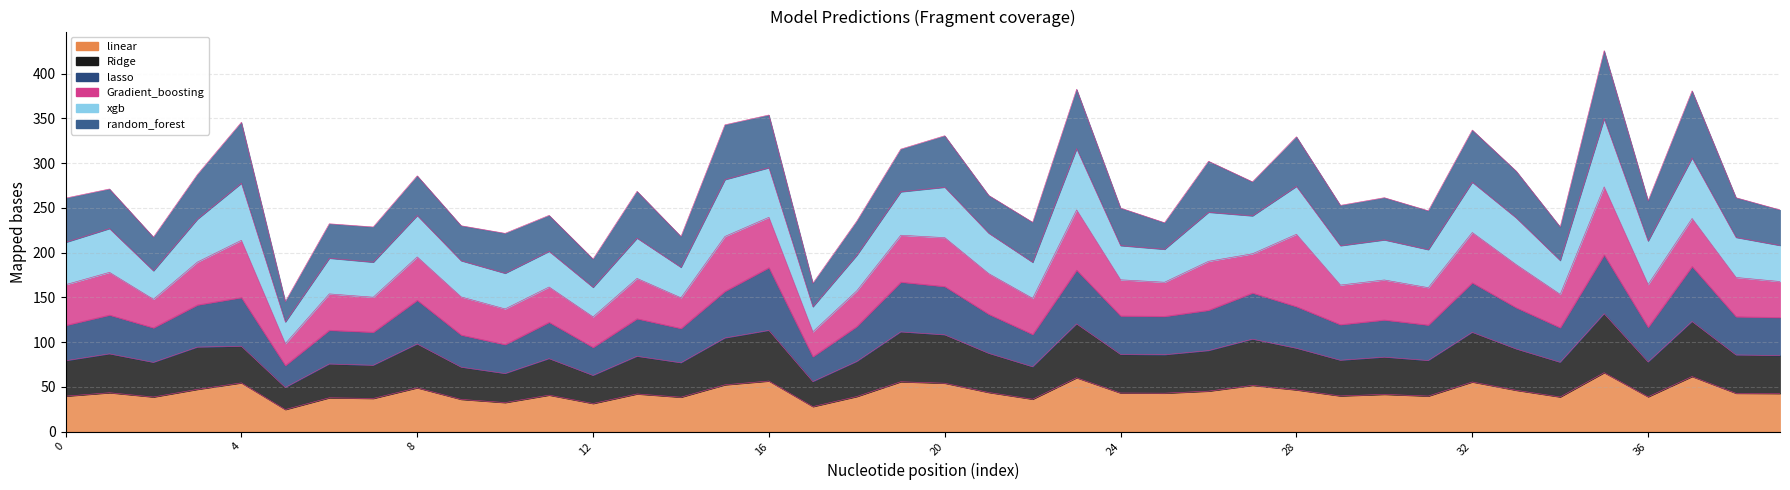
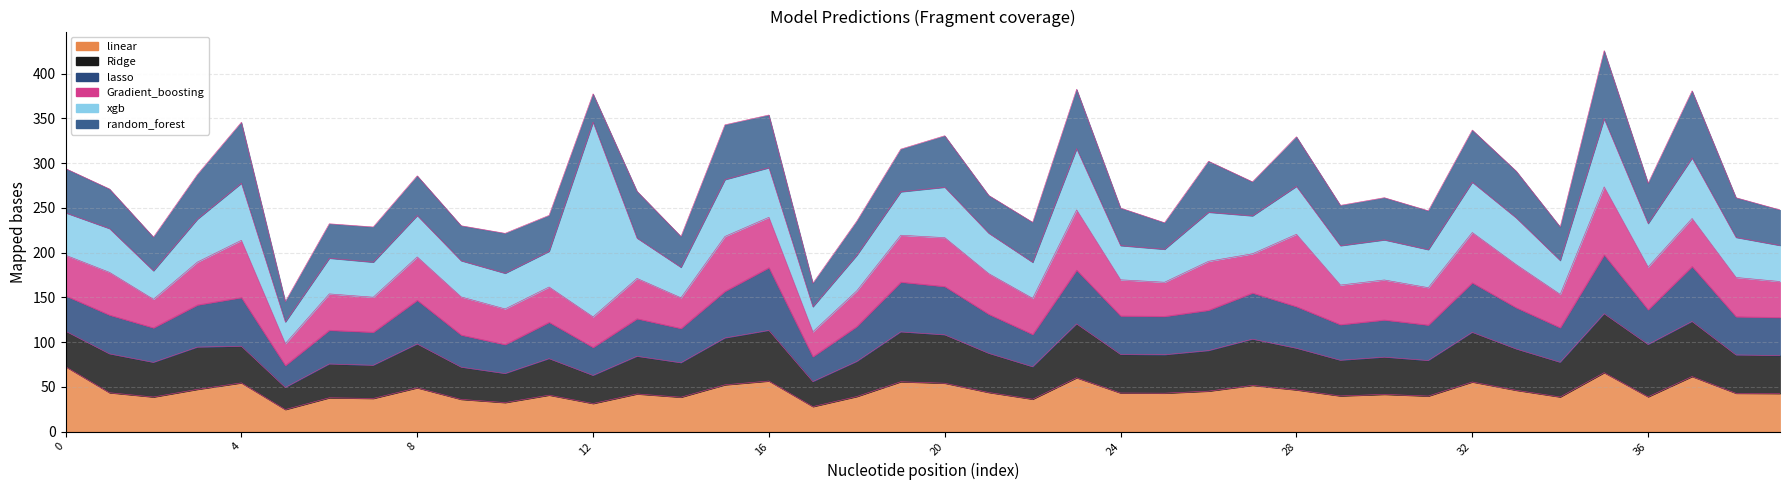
linear, 0: 40 -> 70
xgb, 12: 30 -> 220
Ridge, 36: 40 -> 60
